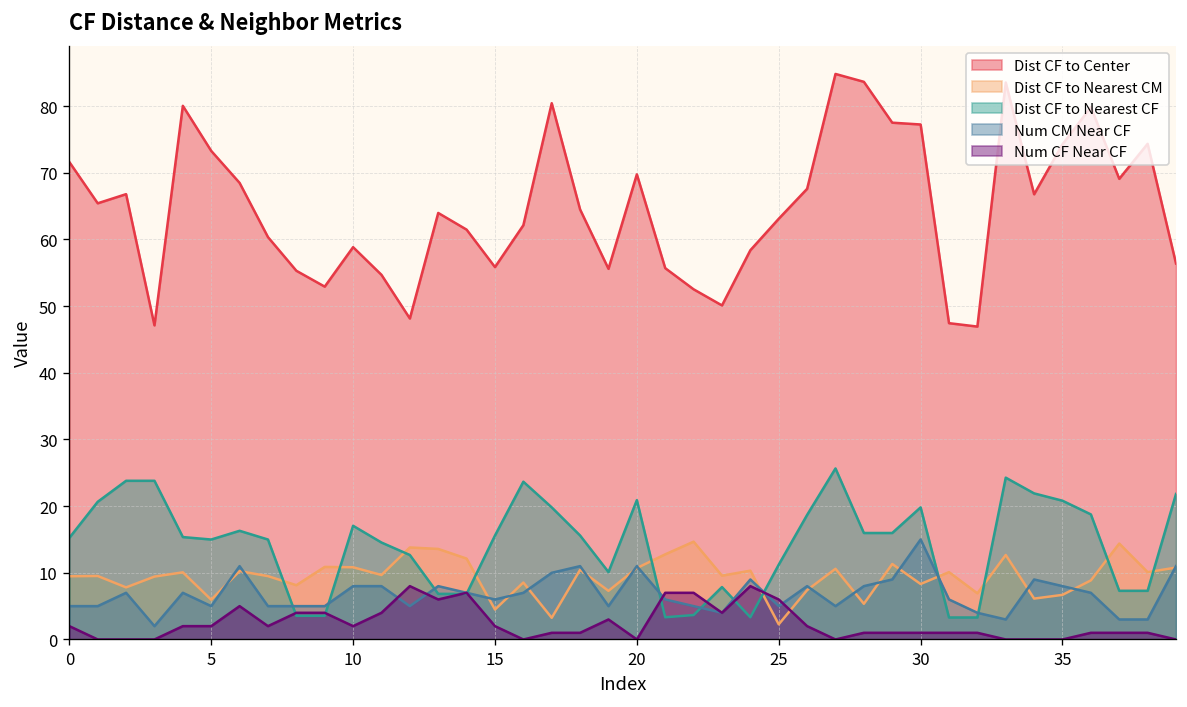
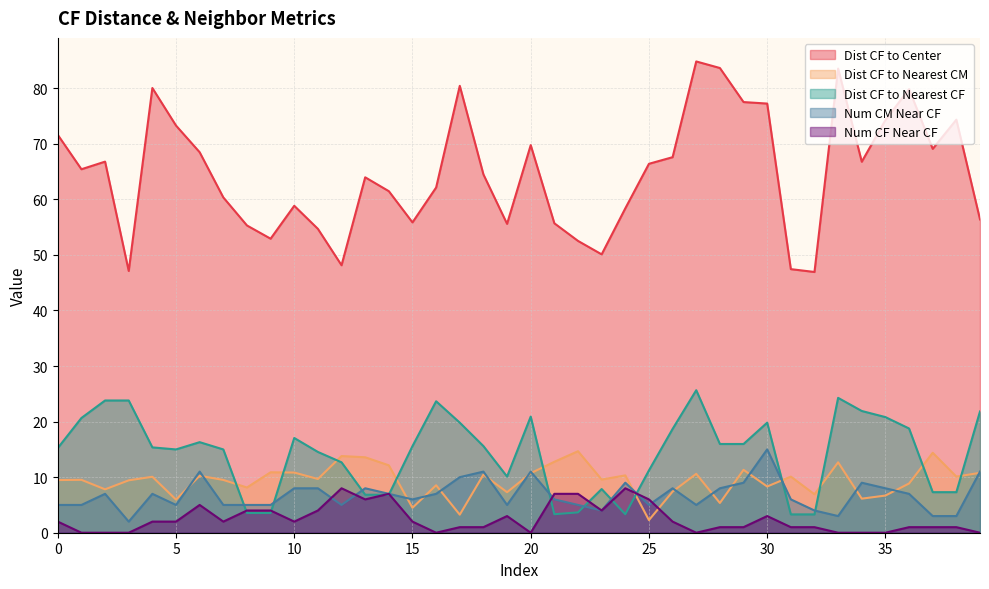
Dist CF to Center, 25: 63 -> 66
Num CF Near CF, 30: 1 -> 3
